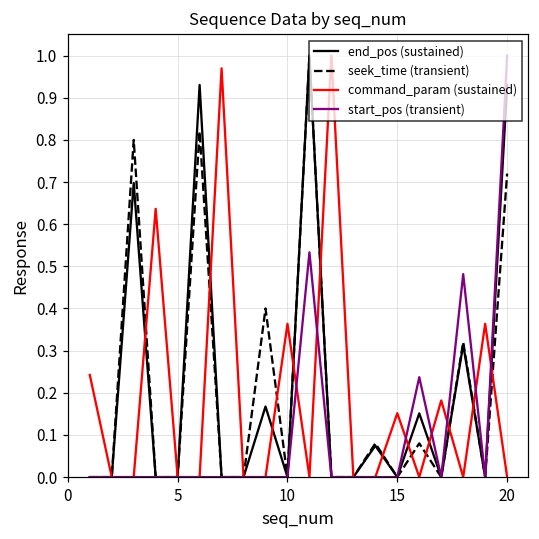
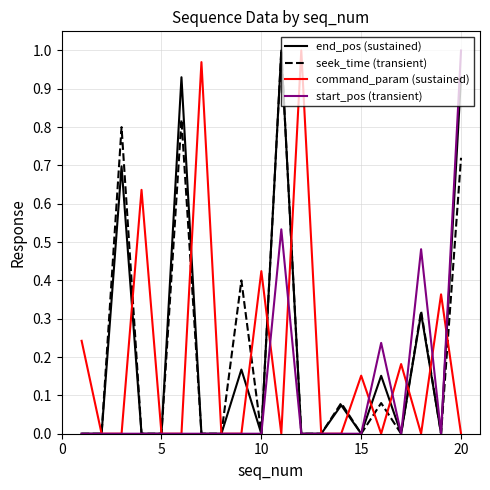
command_param (sustained), 10: 0.36 -> 0.42
